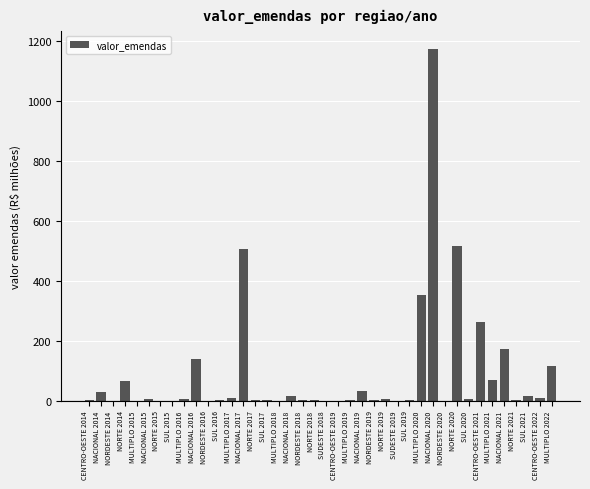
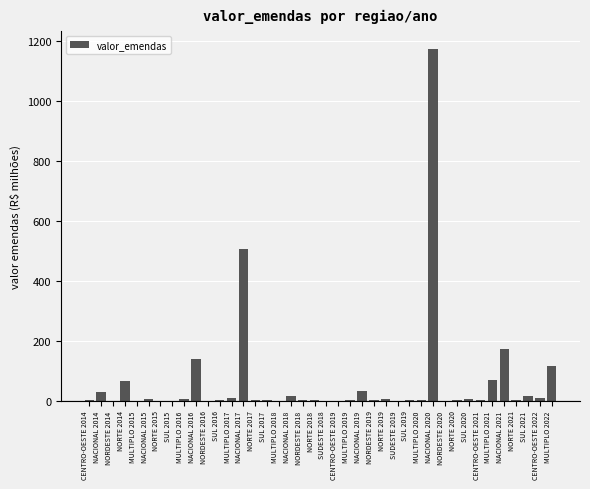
MULTIPLO 2020: 350 -> 0
NORTE 2020: 520 -> 0
CENTRO-OESTE 2021: 260 -> 0
